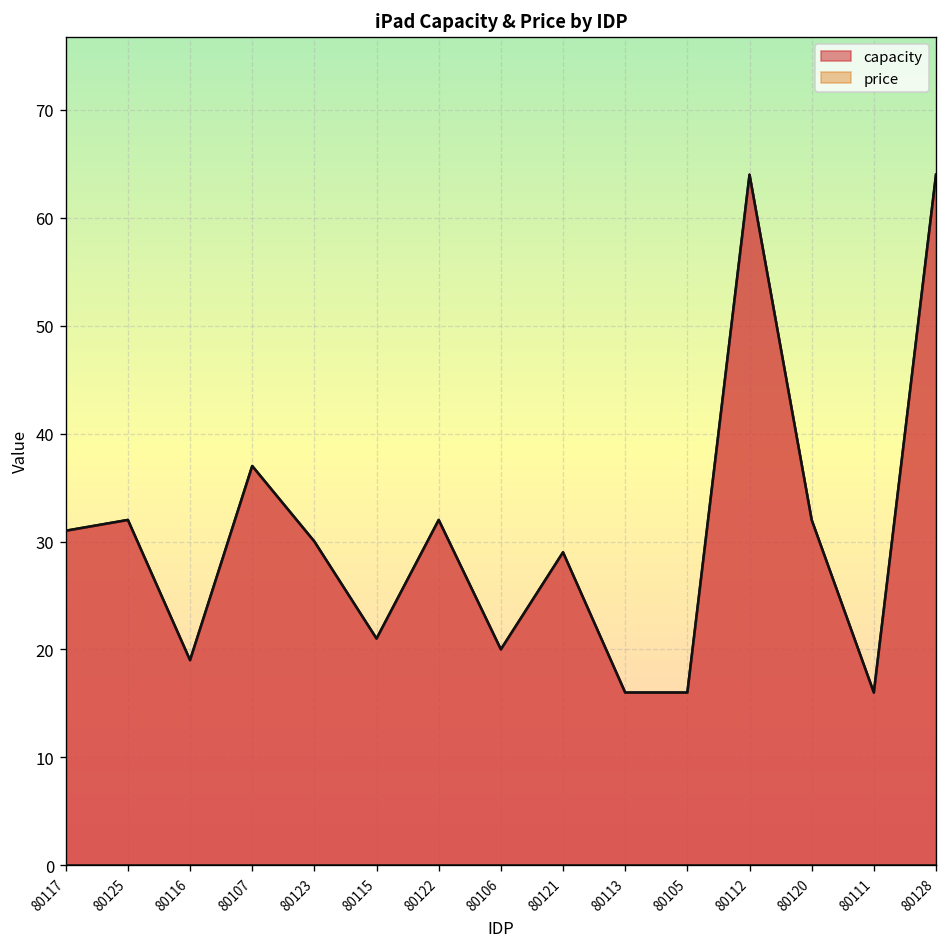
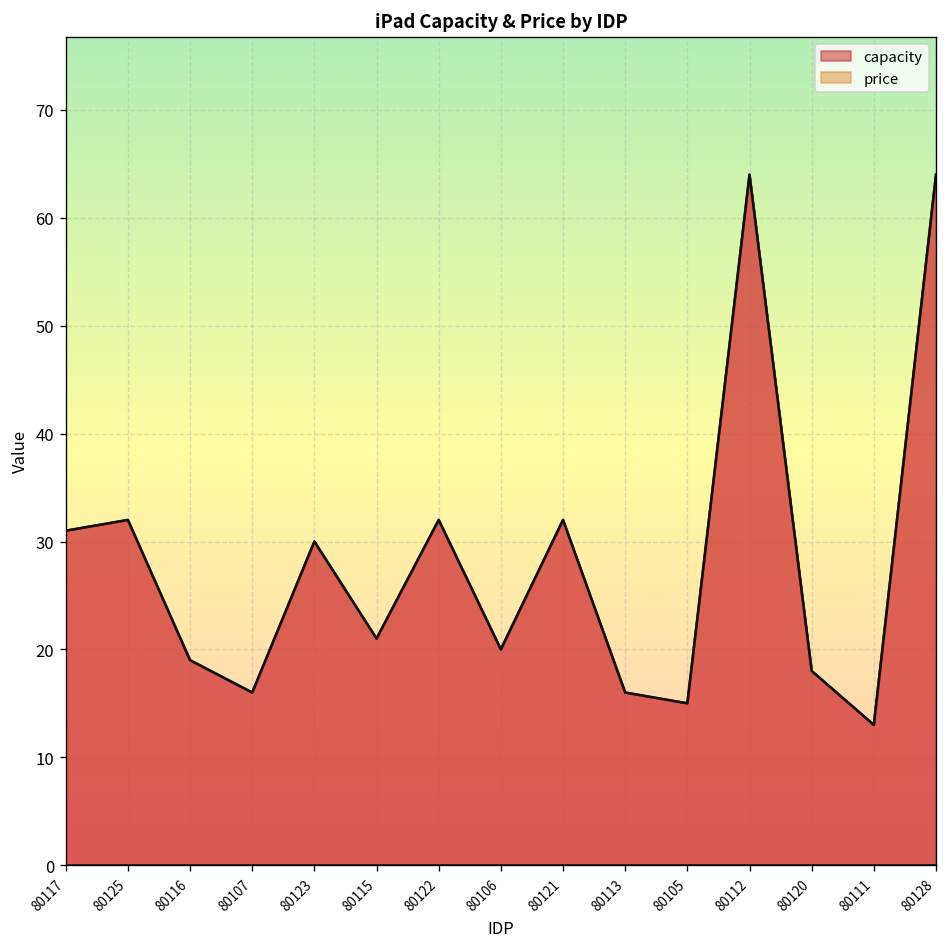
capacity, 80107: 37 -> 16
capacity, 80121: 29 -> 32
capacity, 80105: 16 -> 15
capacity, 80120: 32 -> 18
capacity, 80111: 16 -> 13
